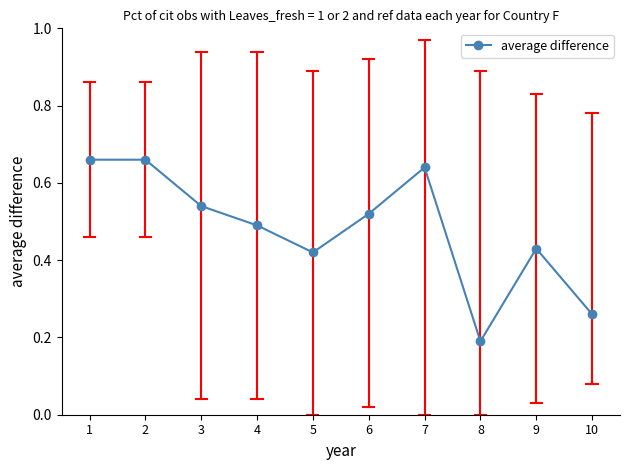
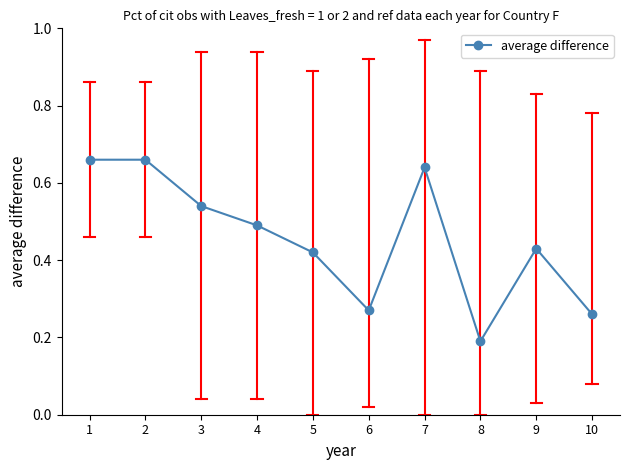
average difference, 6: 0.52 -> 0.27
